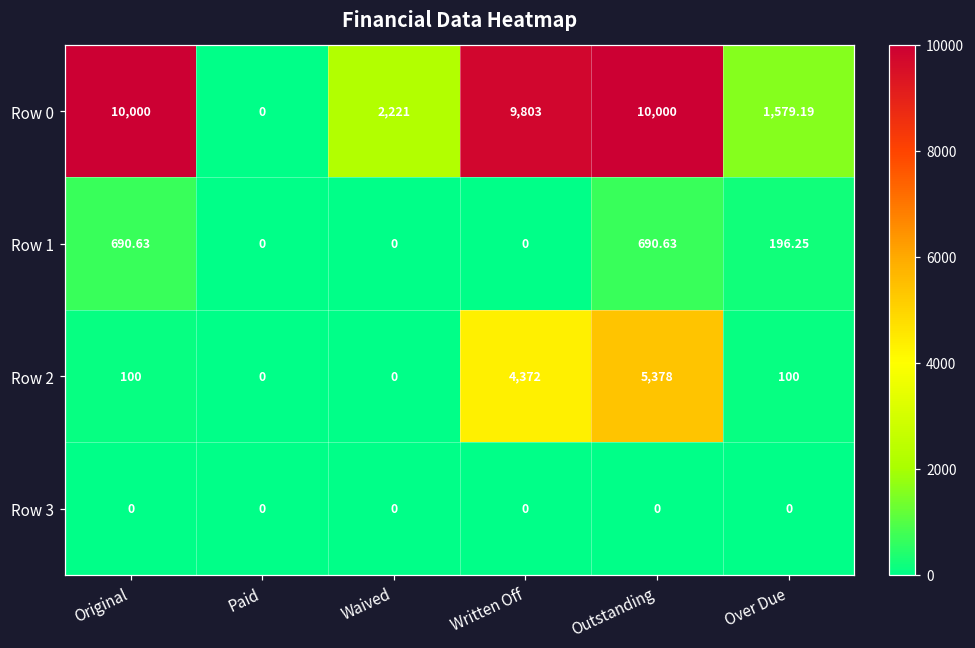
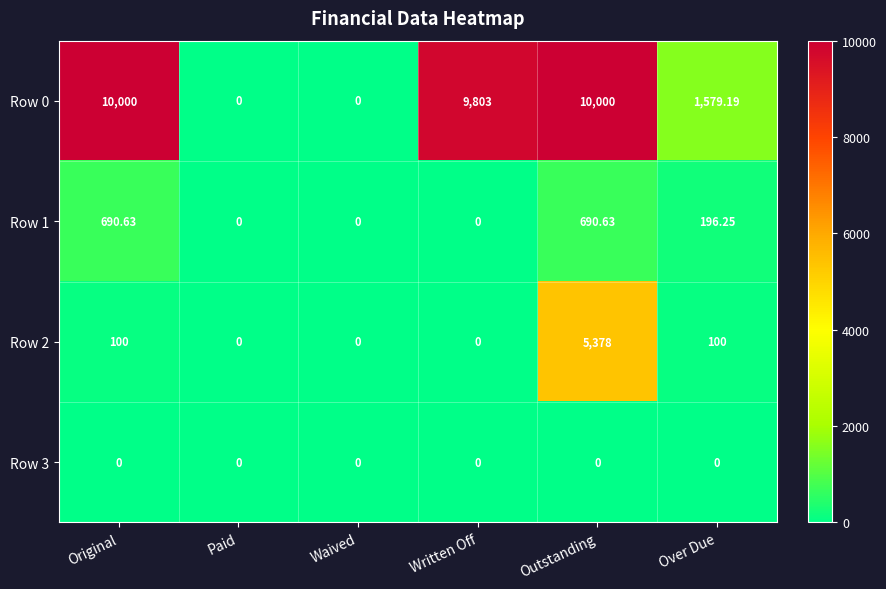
Row 0, Waived: 2,221 -> 0
Row 2, Written Off: 4,372 -> 0
